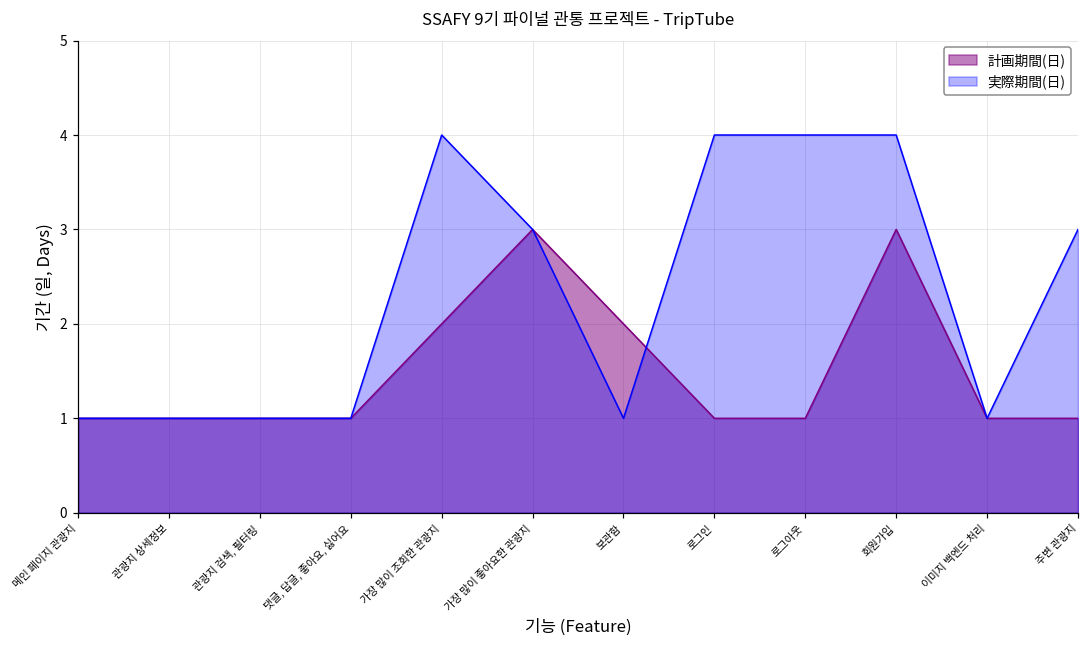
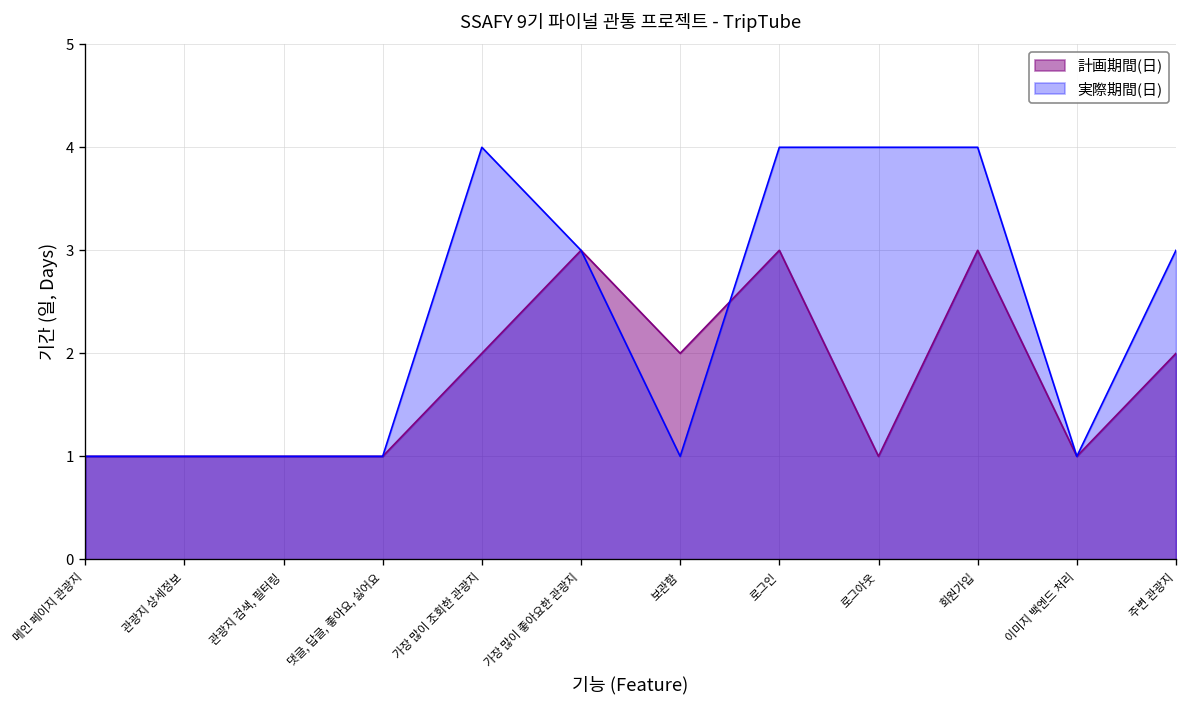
計画期間(日), 로그인: 1 -> 3
計画期間(日), 주변 관광지: 1 -> 2
